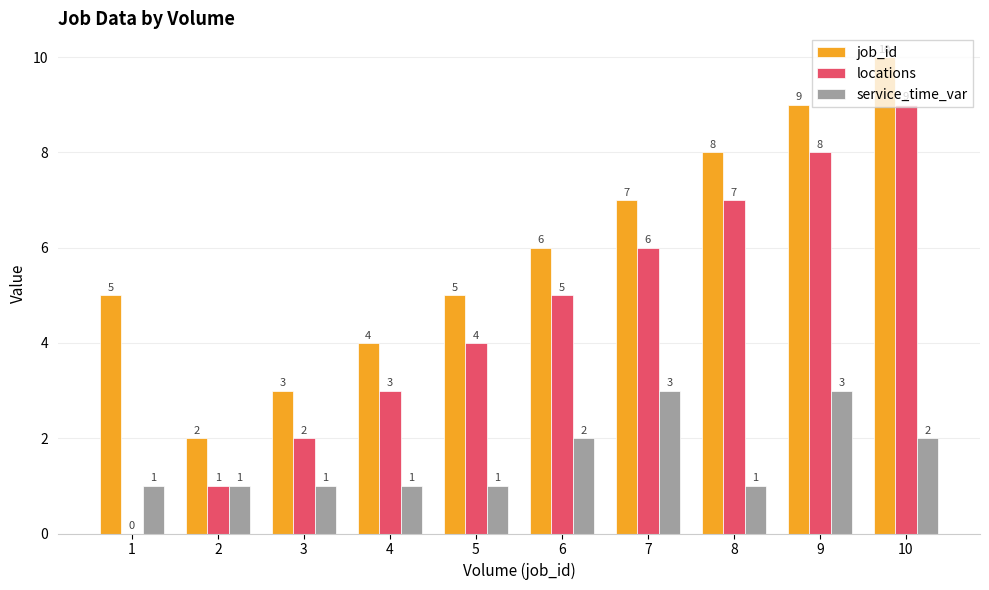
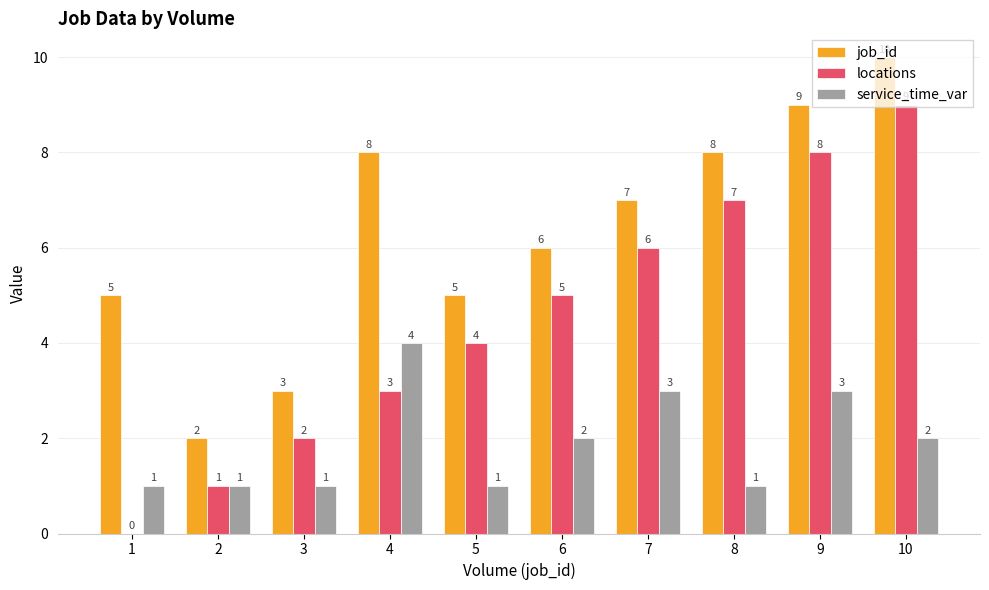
job_id, 4: 4 -> 8
service_time_var, 4: 1 -> 4
